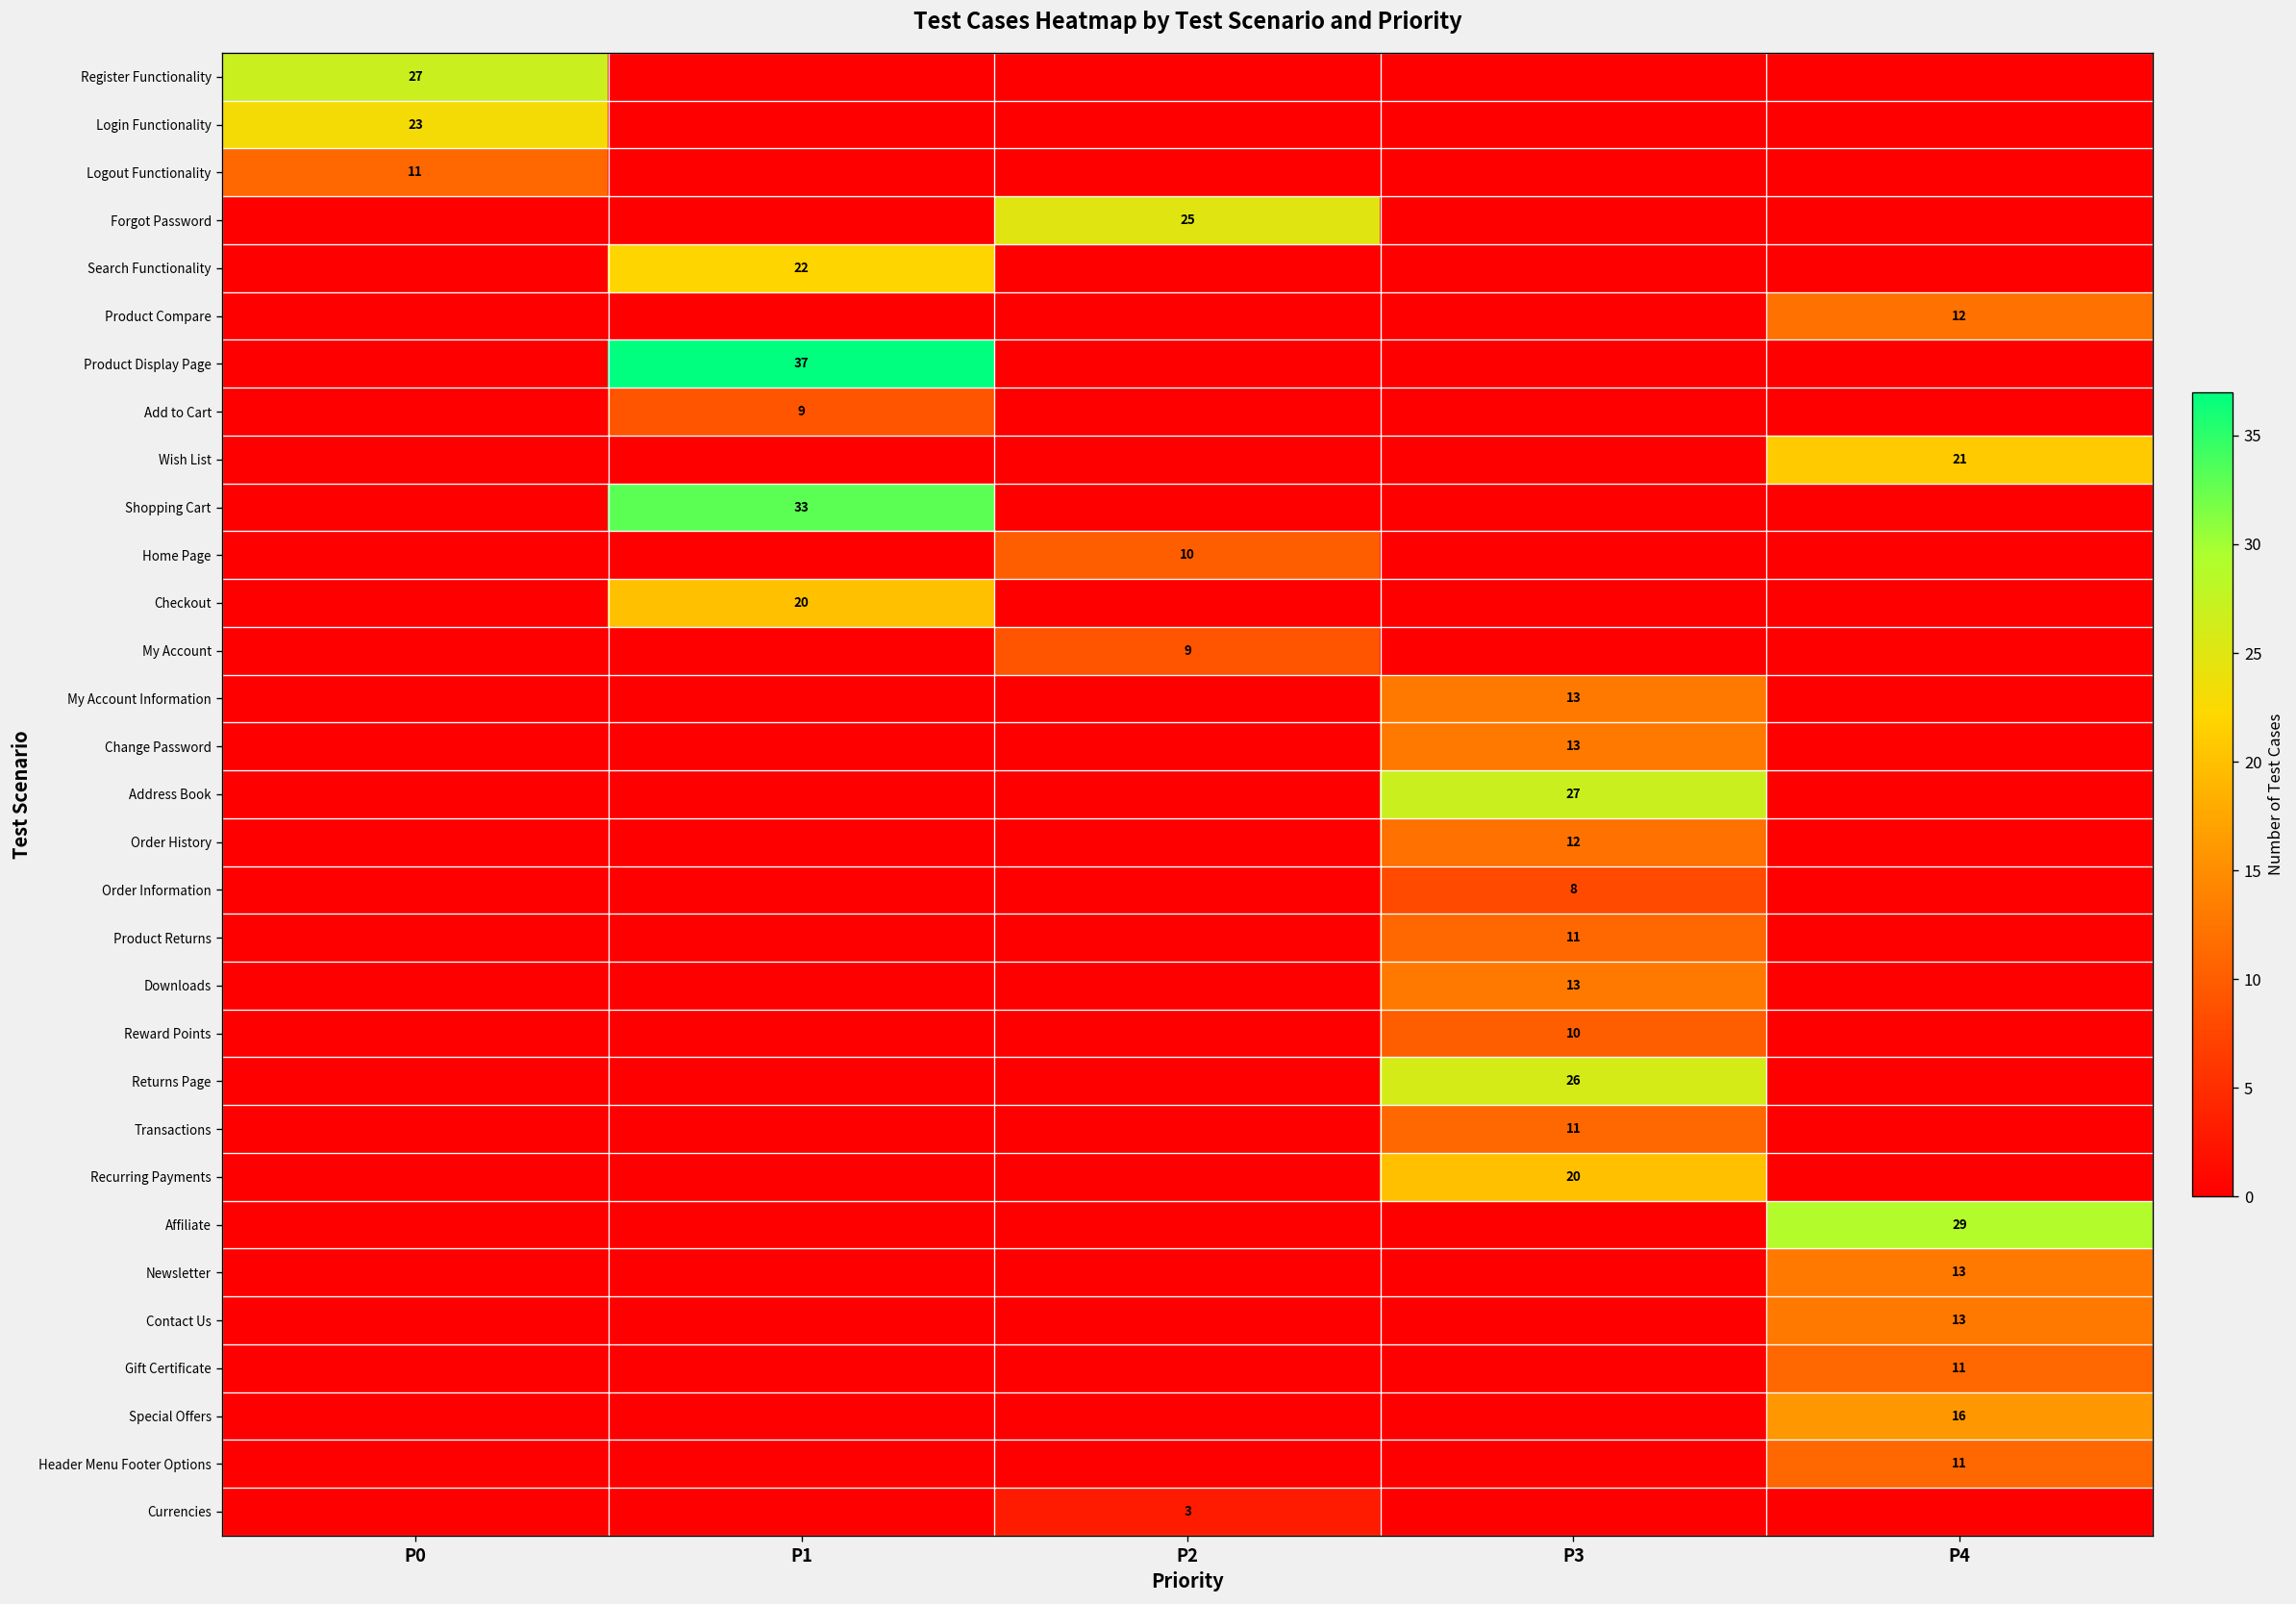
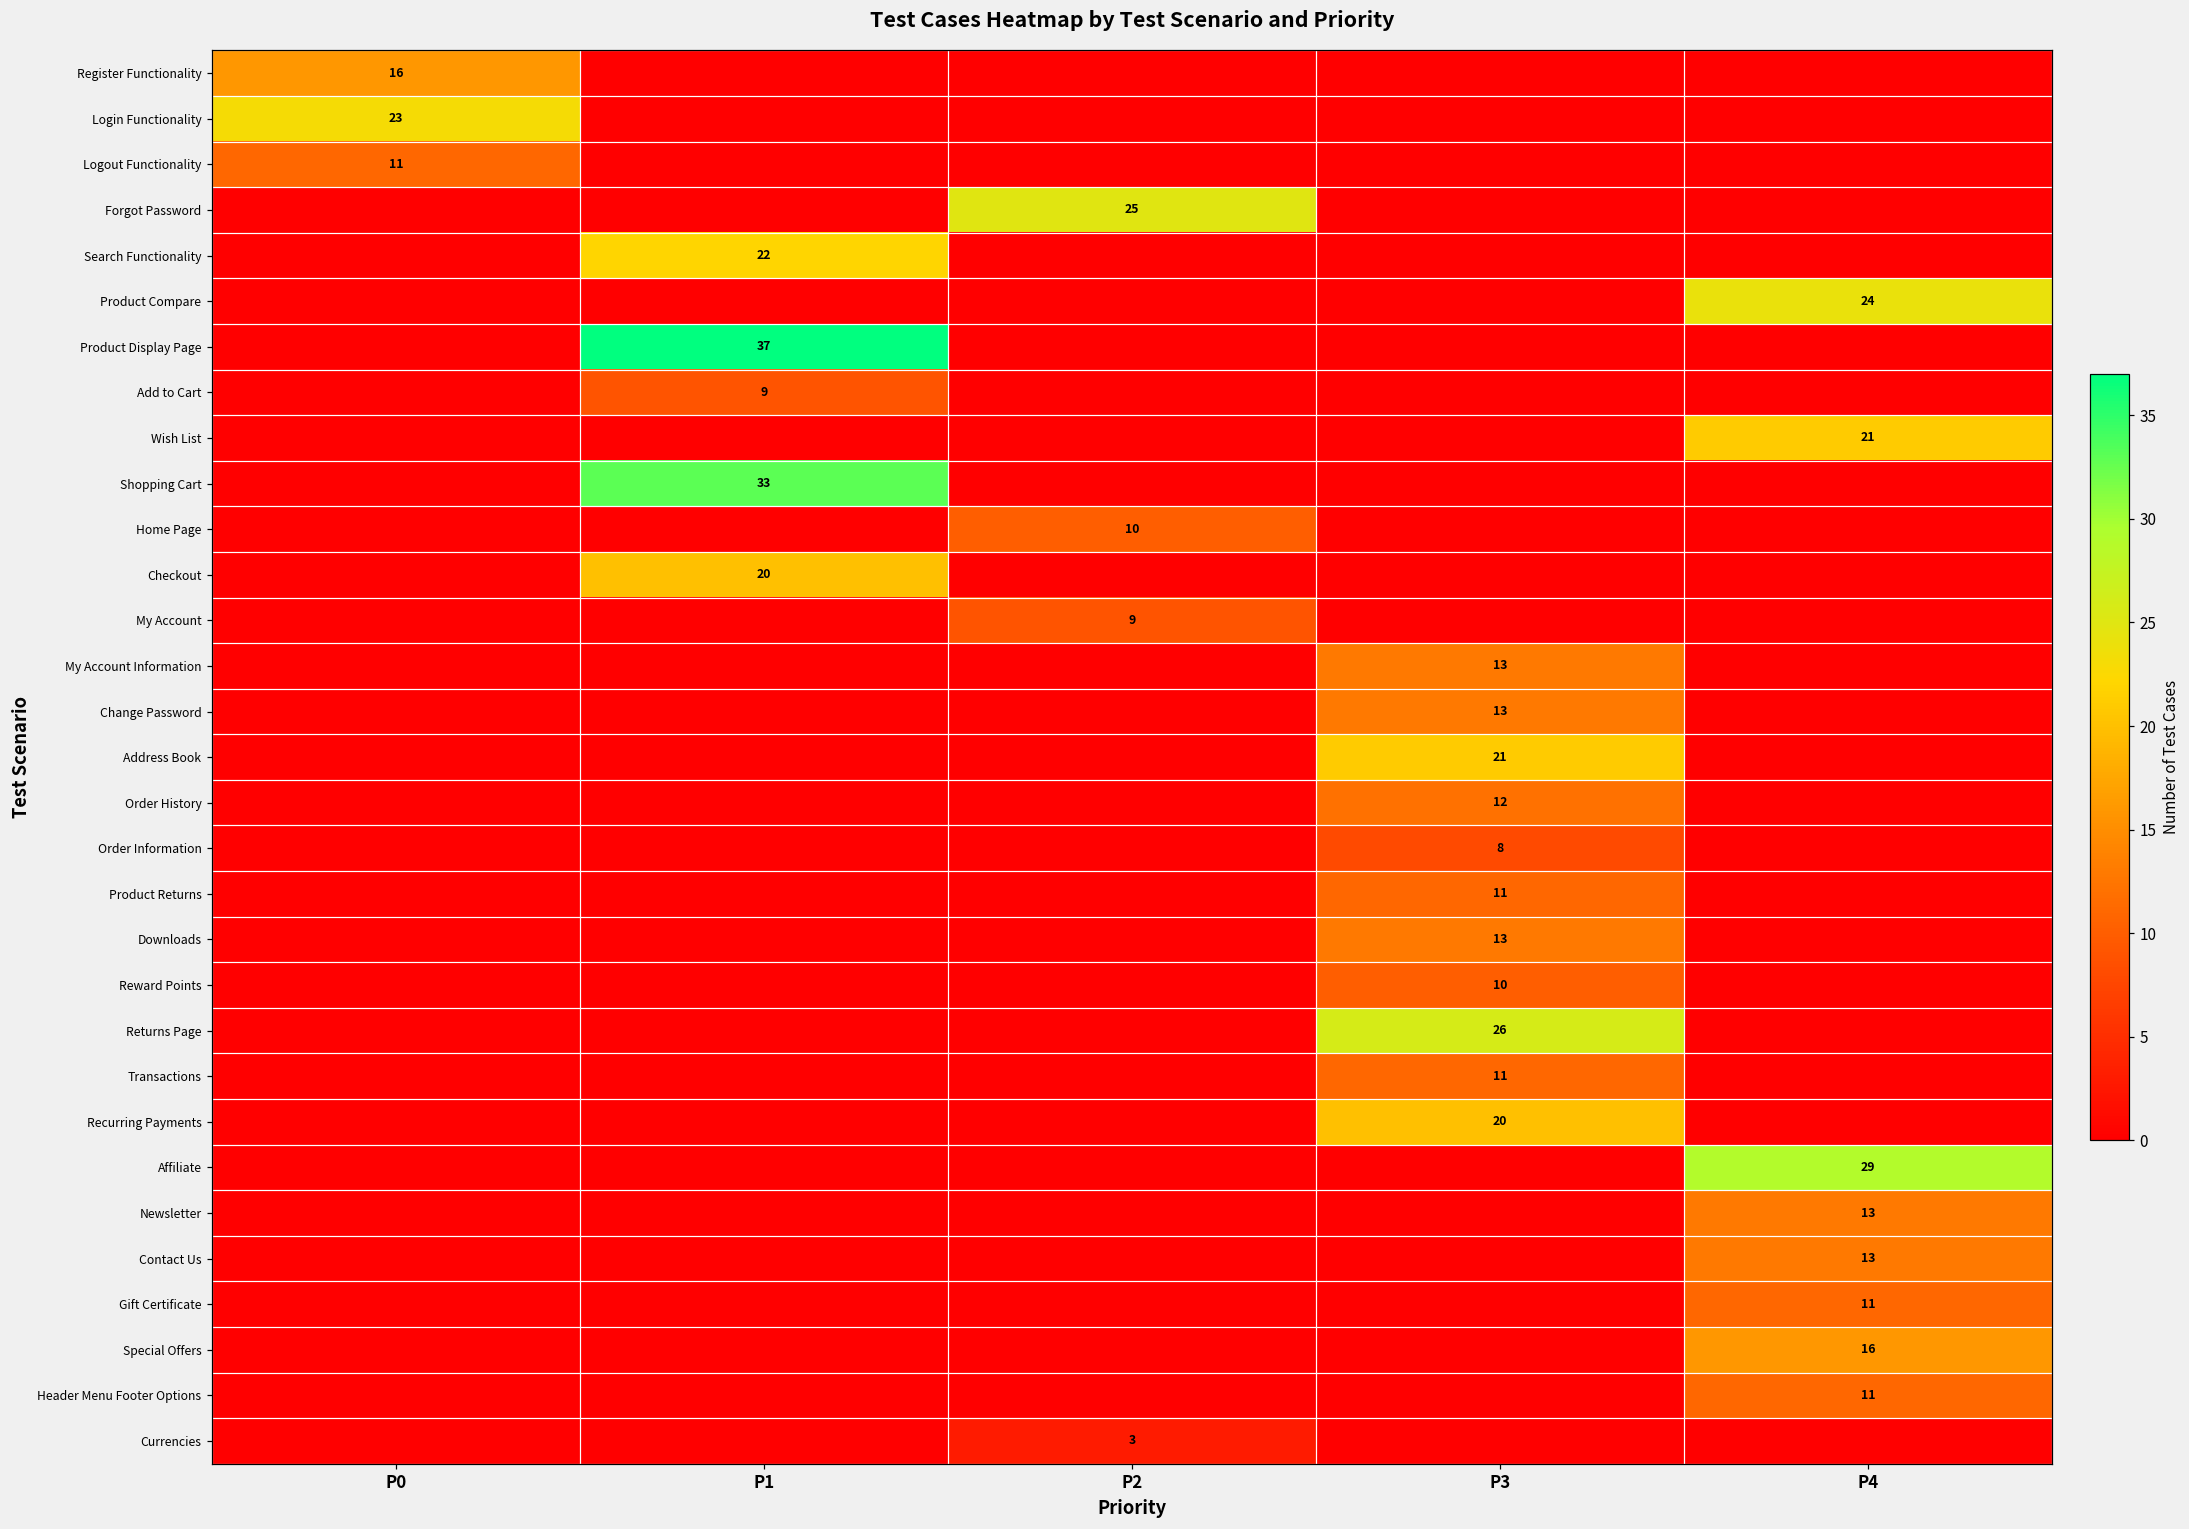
Register Functionality, P0: 27 -> 16
Product Compare, P4: 12 -> 24
Address Book, P3: 27 -> 21
